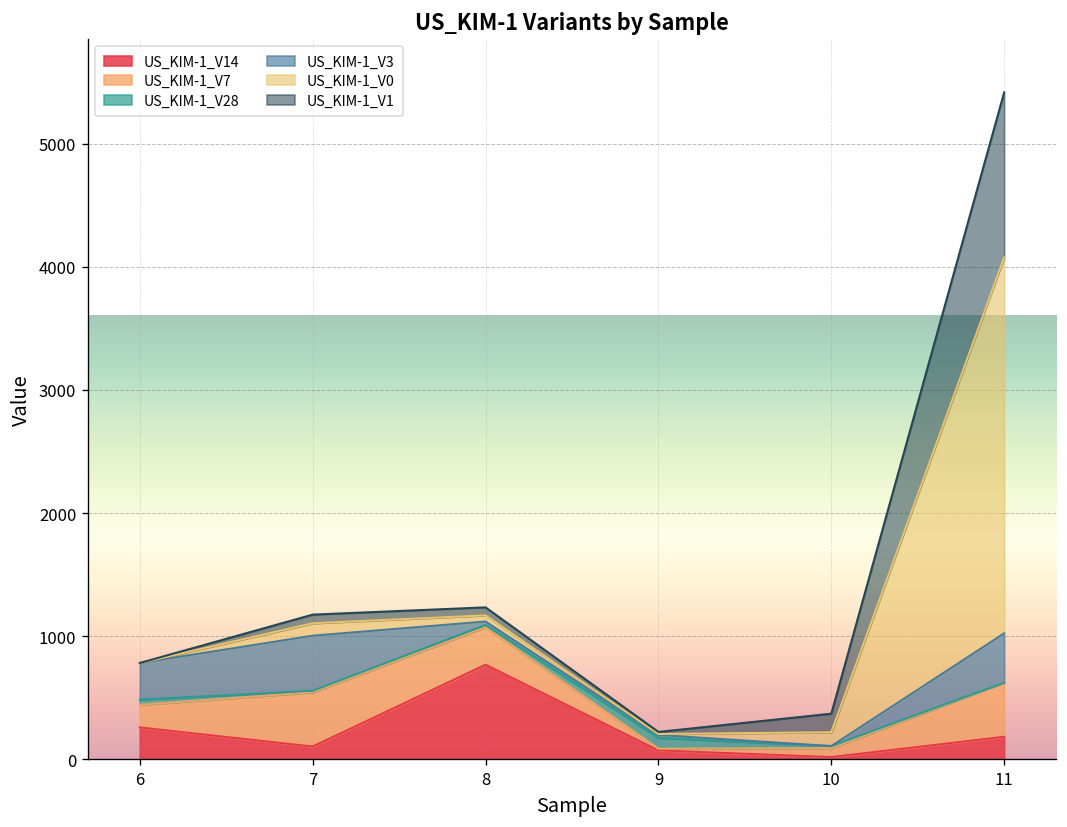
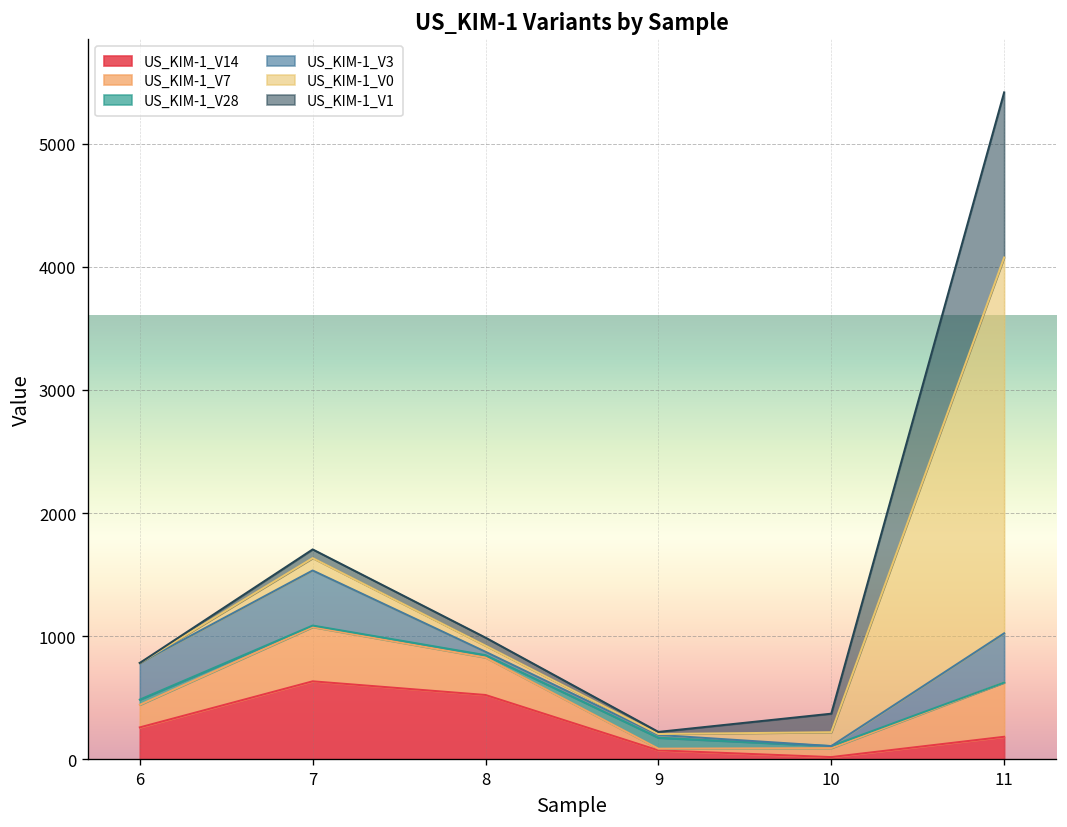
US_KIM-1_V14, 7: 110 -> 630
US_KIM-1_V14, 8: 770 -> 520
